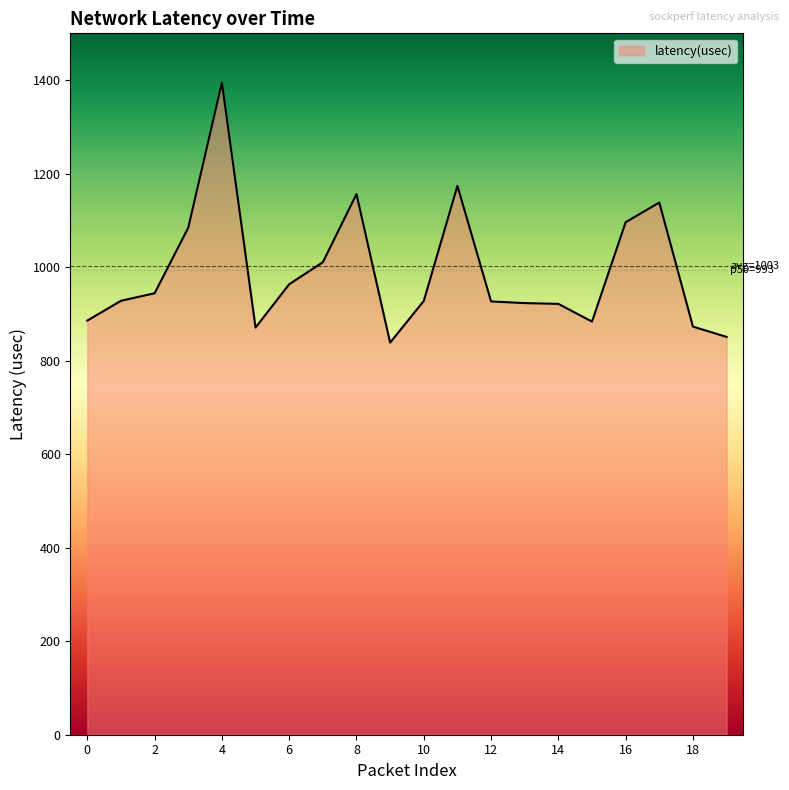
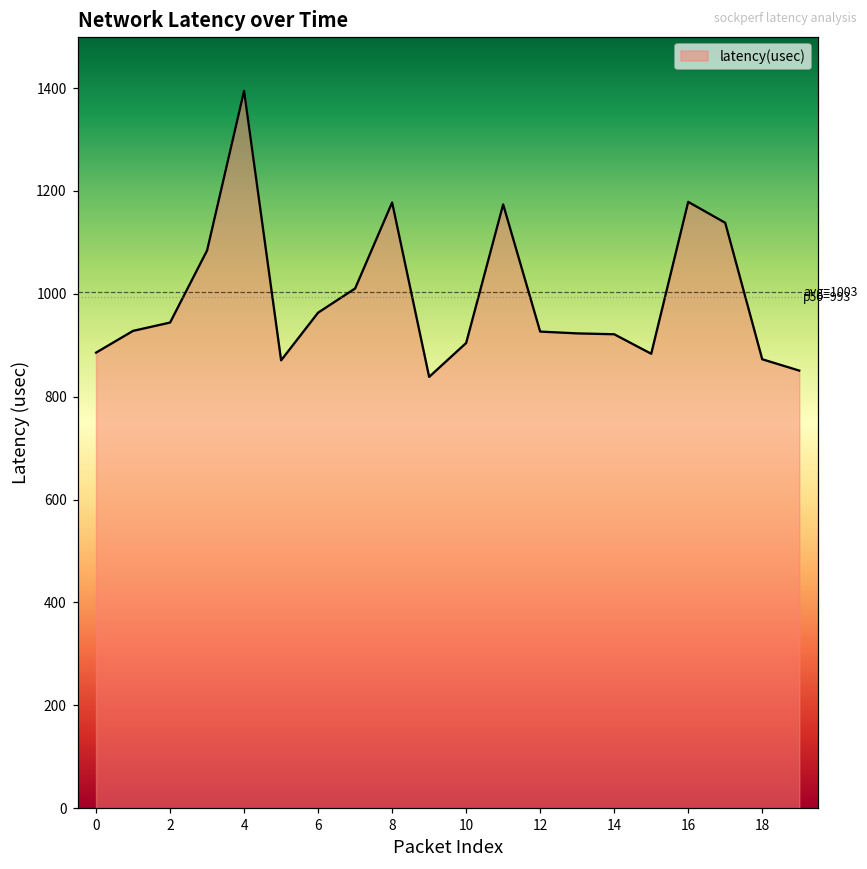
8: 1160 -> 1180
10: 930 -> 900
16: 1100 -> 1180
